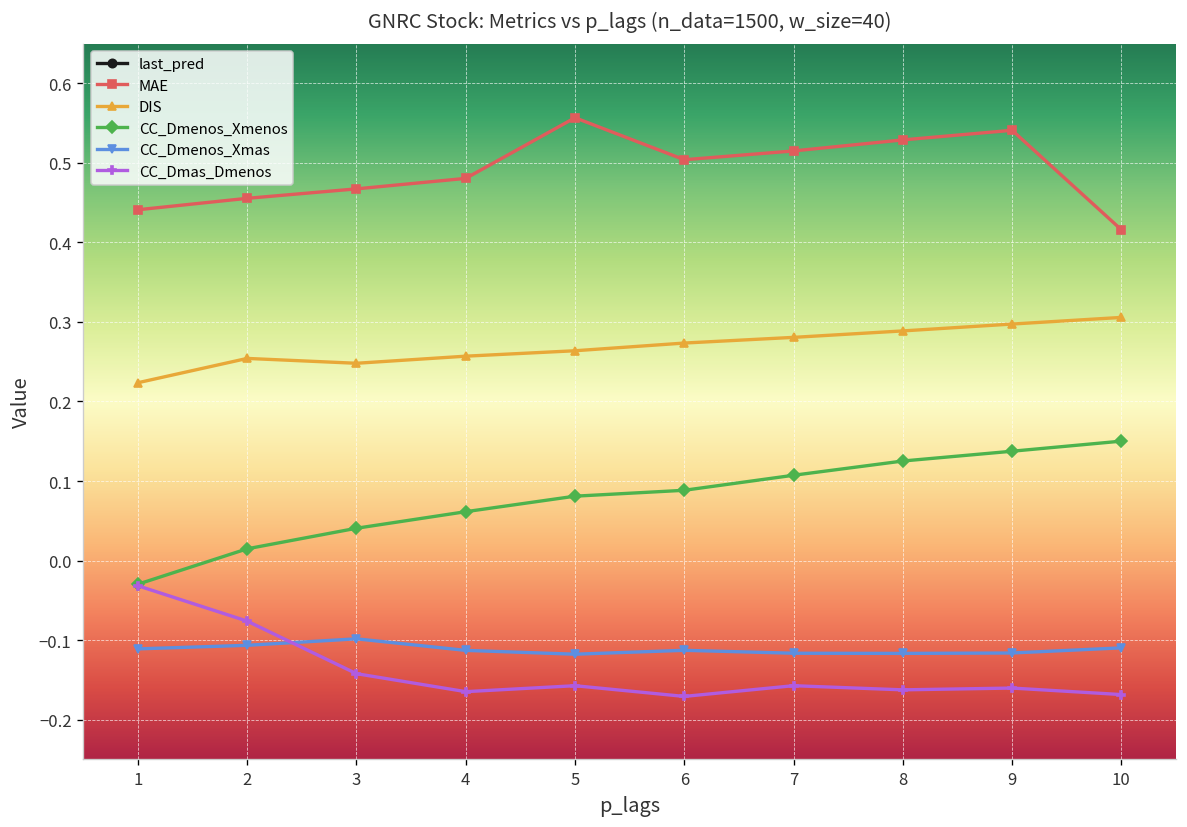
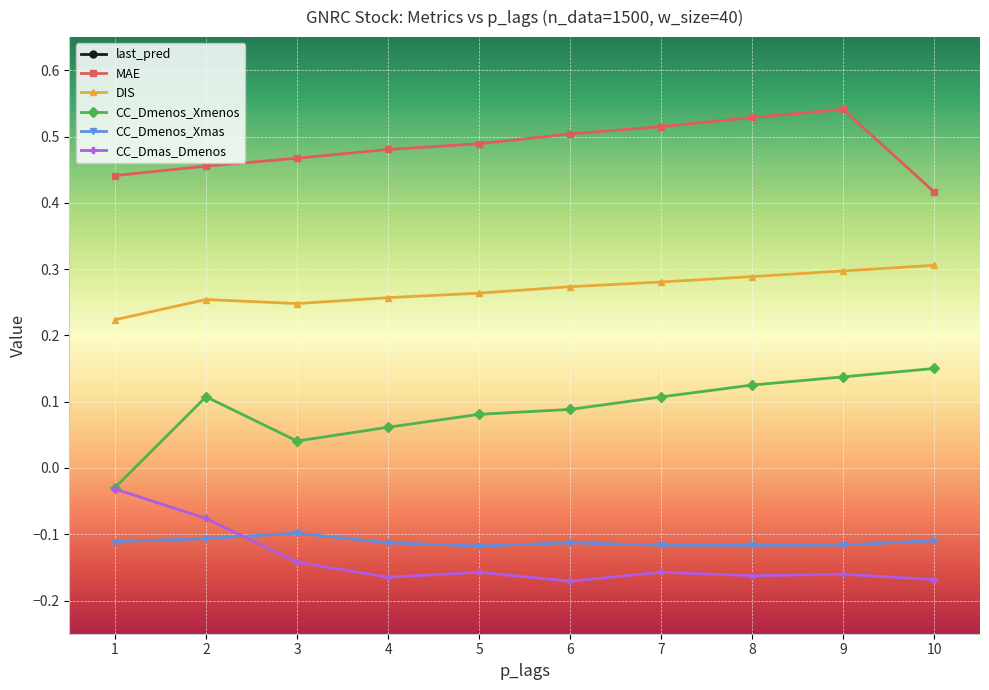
CC_Dmenos_Xmenos, 2: 0.01 -> 0.11
MAE, 5: 0.56 -> 0.49
